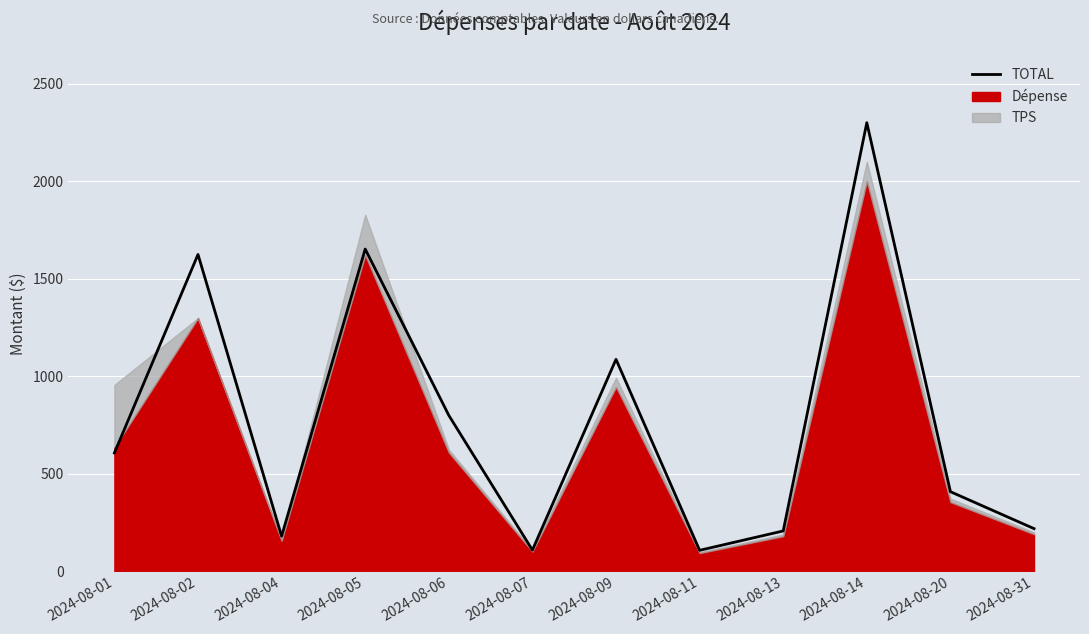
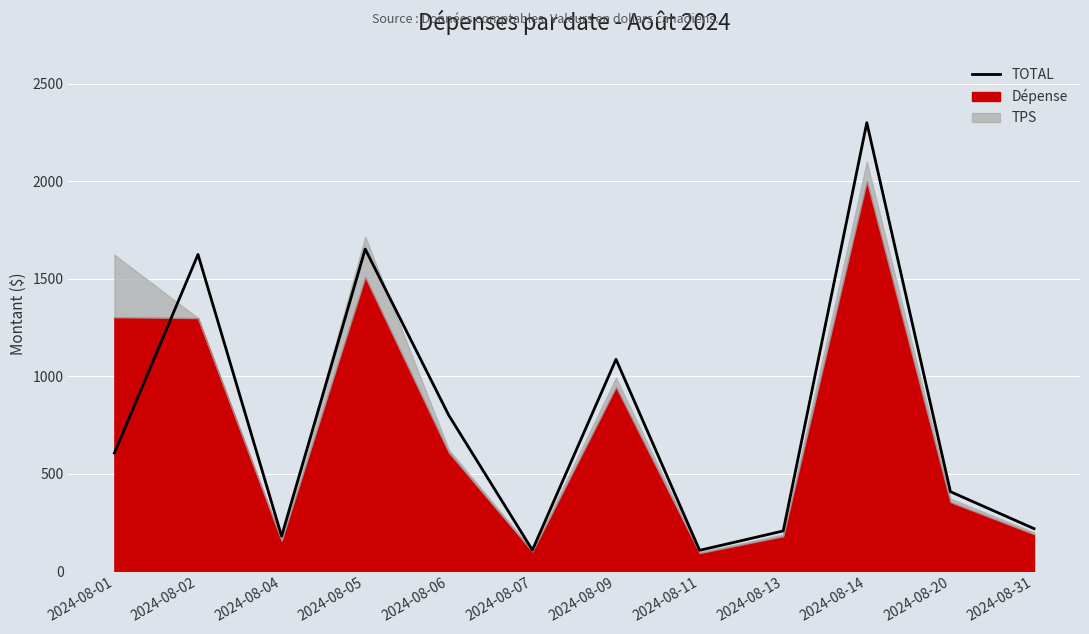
Dépense, 2024-08-01: 640 -> 1300
Dépense, 2024-08-05: 1620 -> 1510
